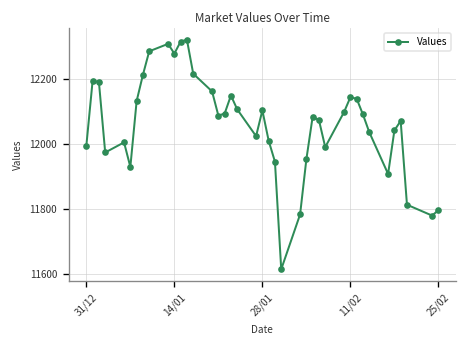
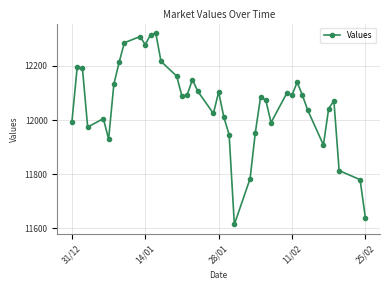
11/02: 12140 -> 12090
25/02: 11800 -> 11640
